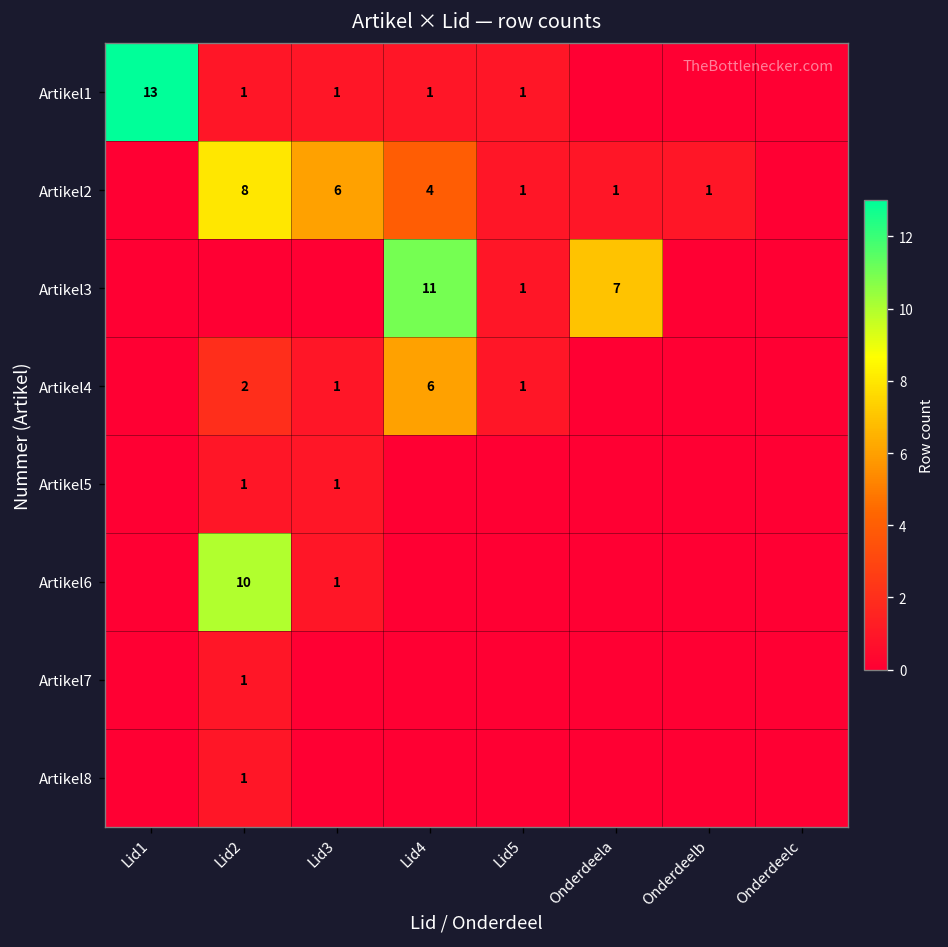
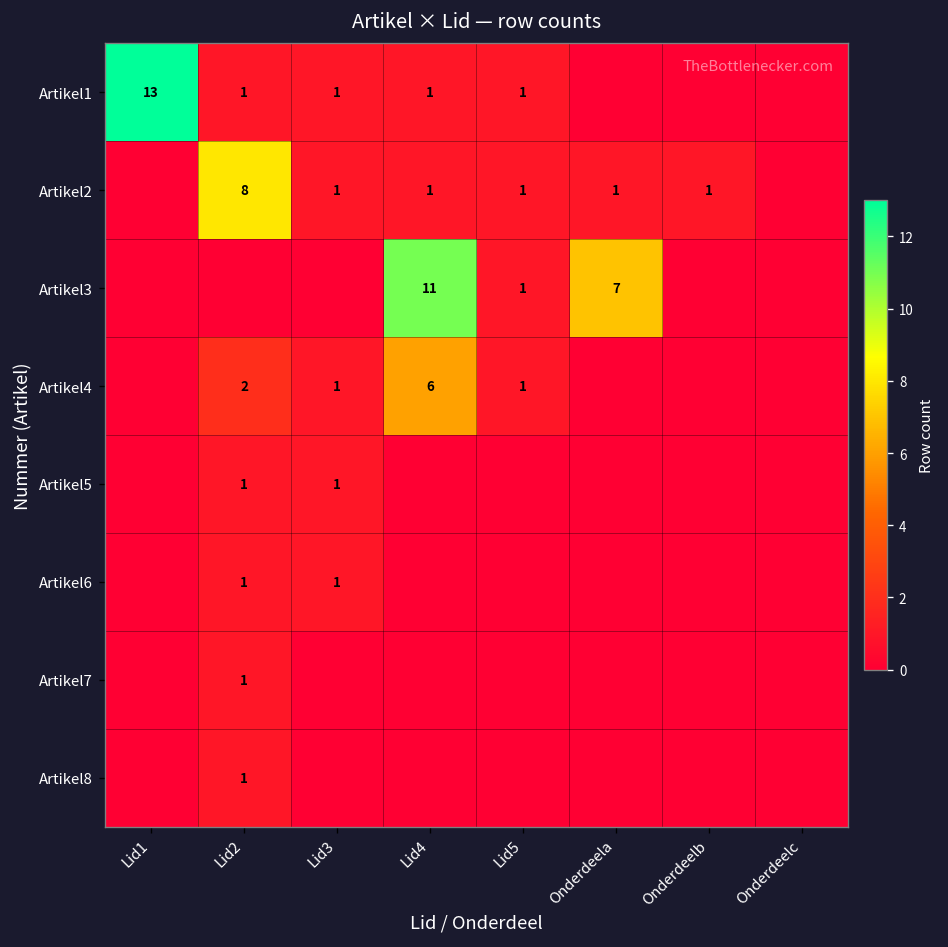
Artikel2, Lid3: 6 -> 1
Artikel2, Lid4: 4 -> 1
Artikel6, Lid2: 10 -> 1
